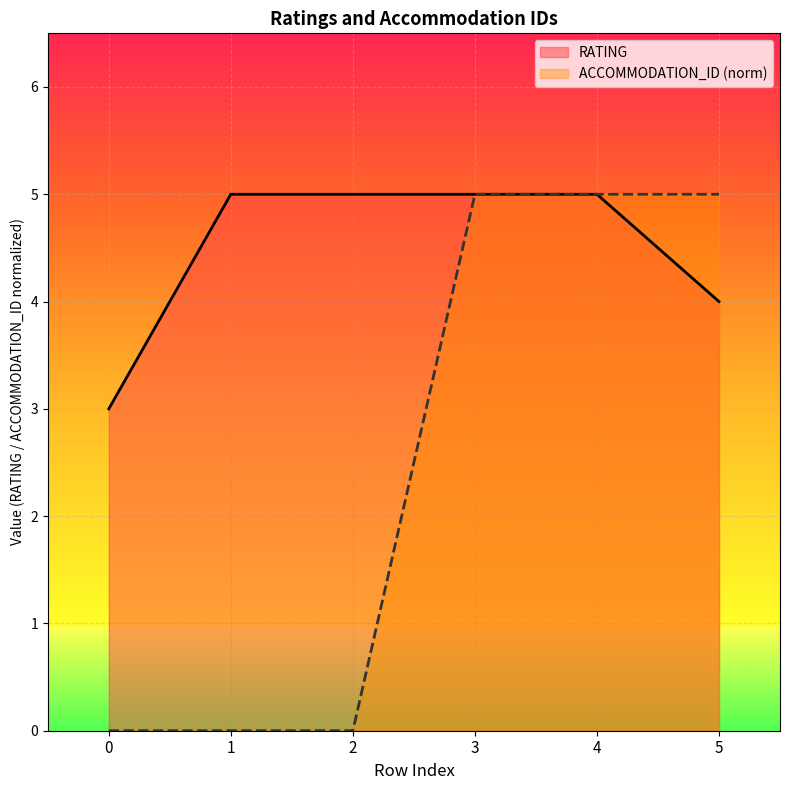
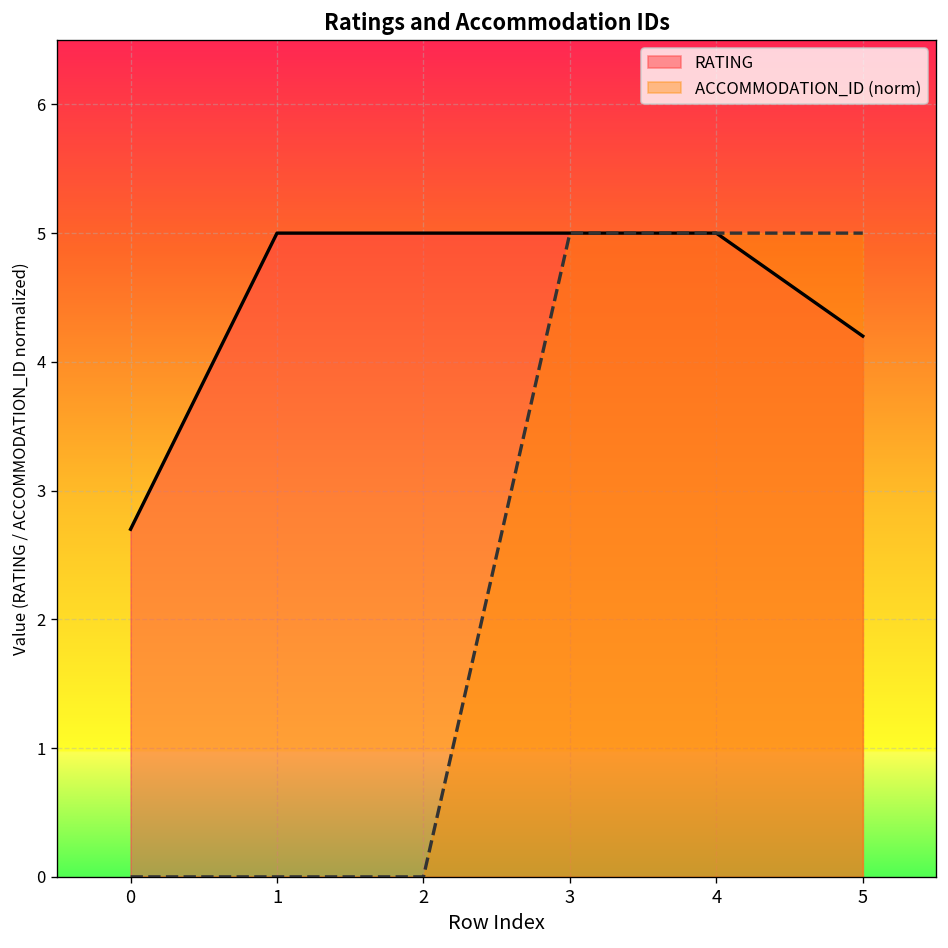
RATING, 0: 3.0 -> 2.7
RATING, 5: 4.0 -> 4.2
